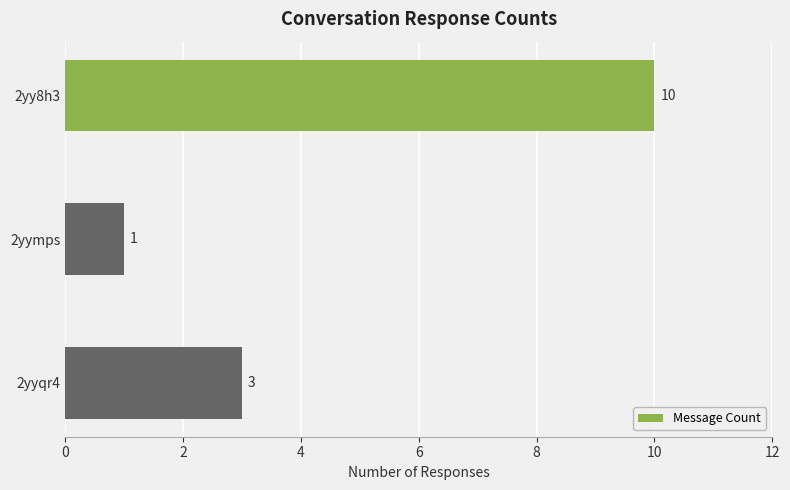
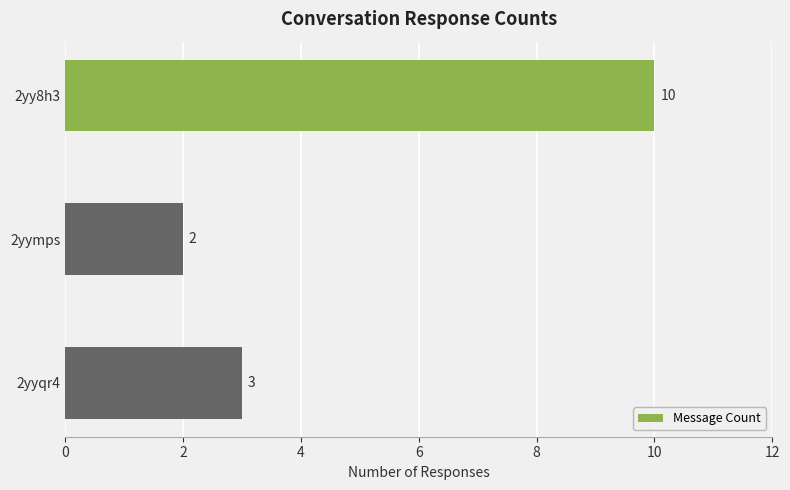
2yymps: 1 -> 2
